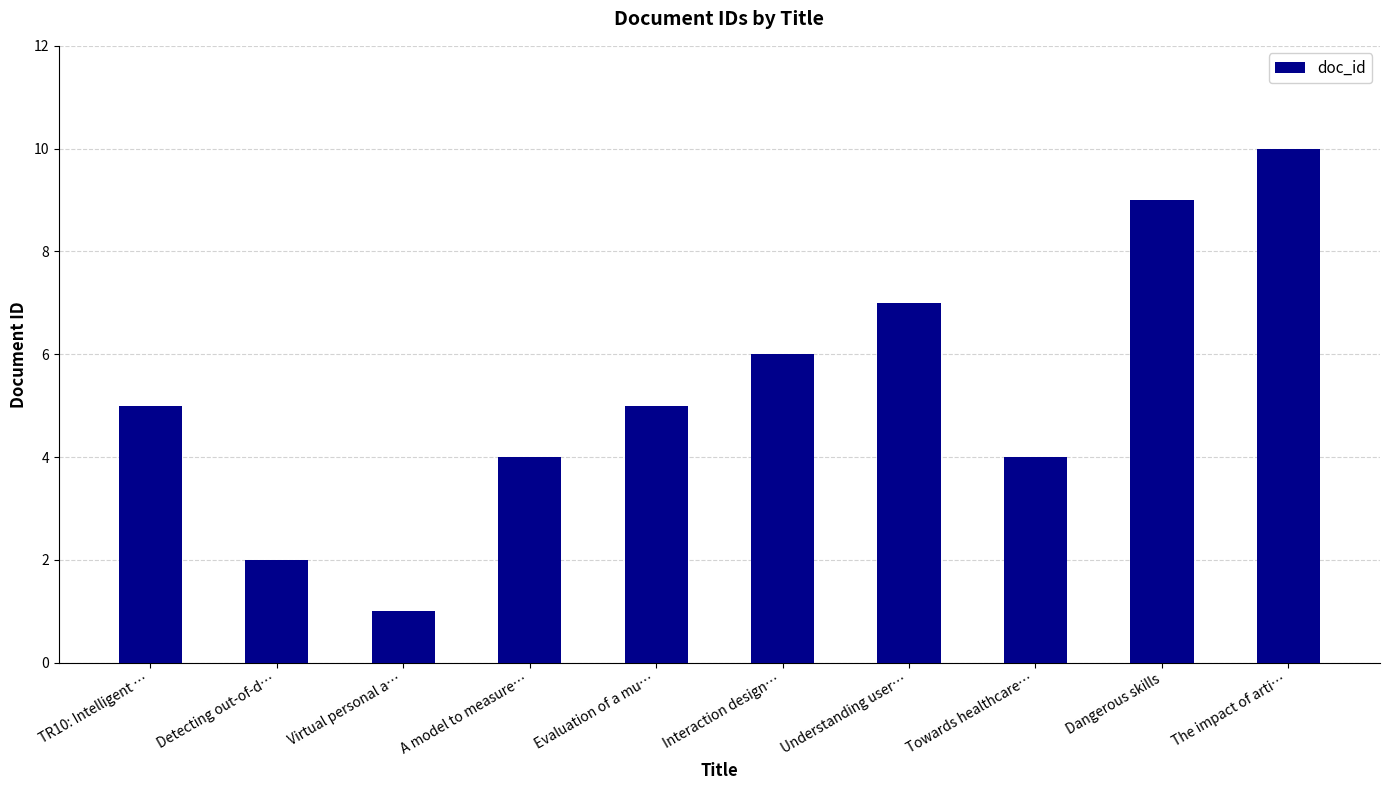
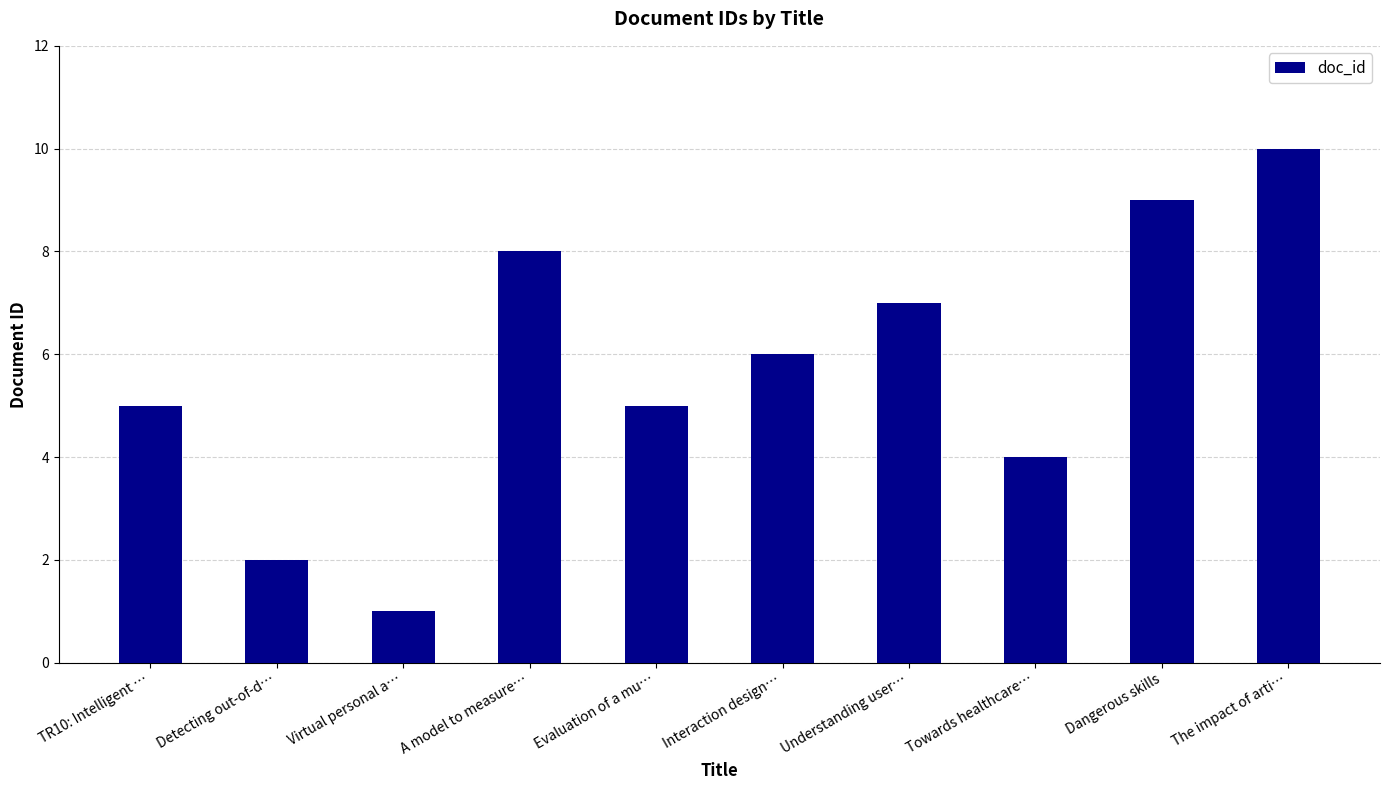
A model to measure…: 4 -> 8
